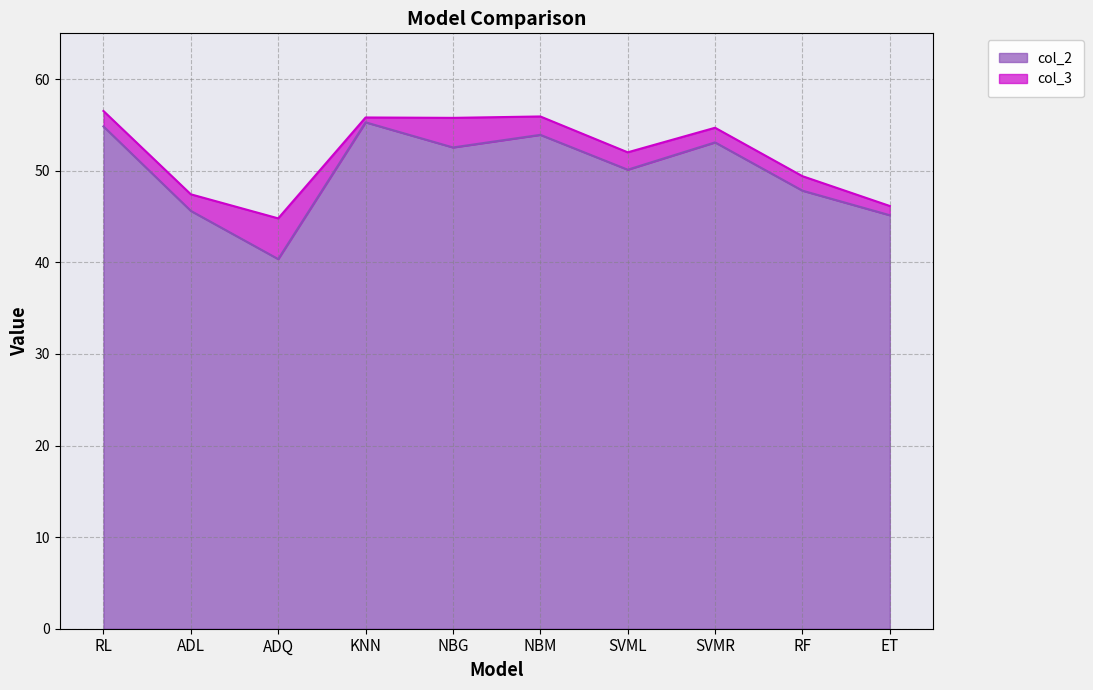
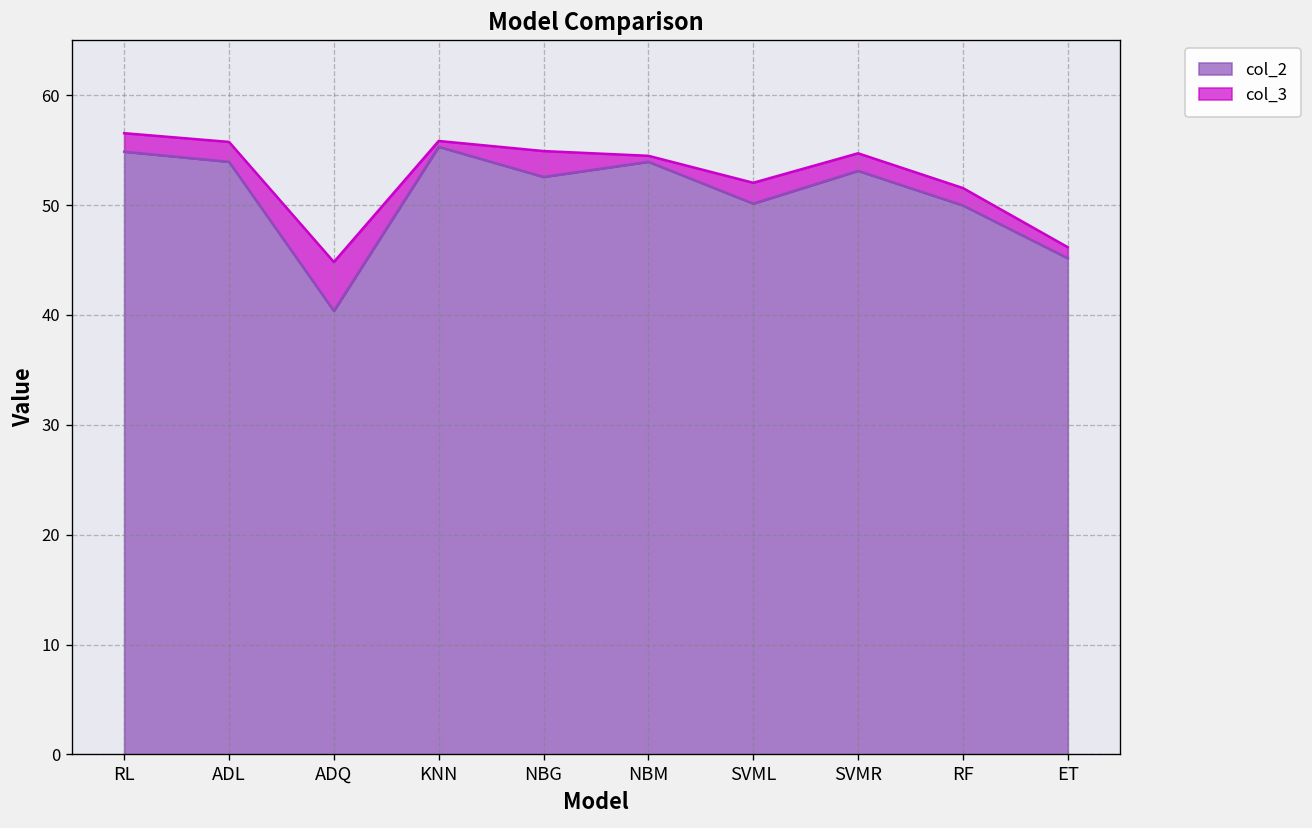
col_2, ADL: 46 -> 54
col_3, NBG: 3 -> 2
col_3, NBM: 2 -> 1
col_2, RF: 48 -> 50
